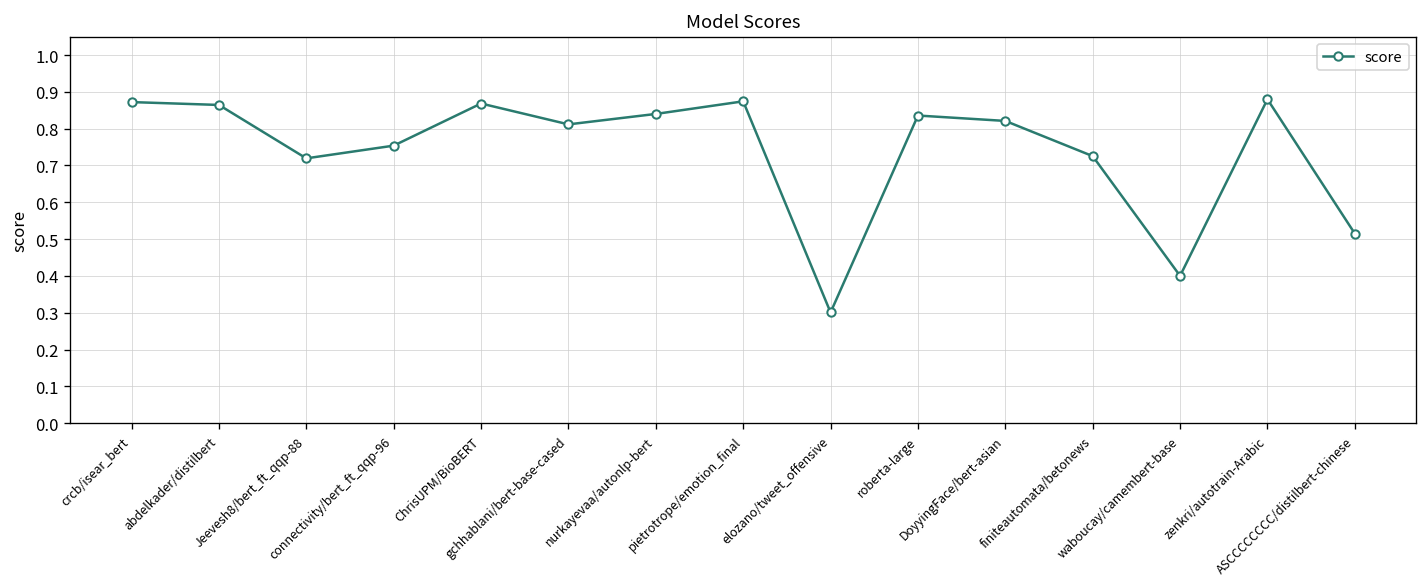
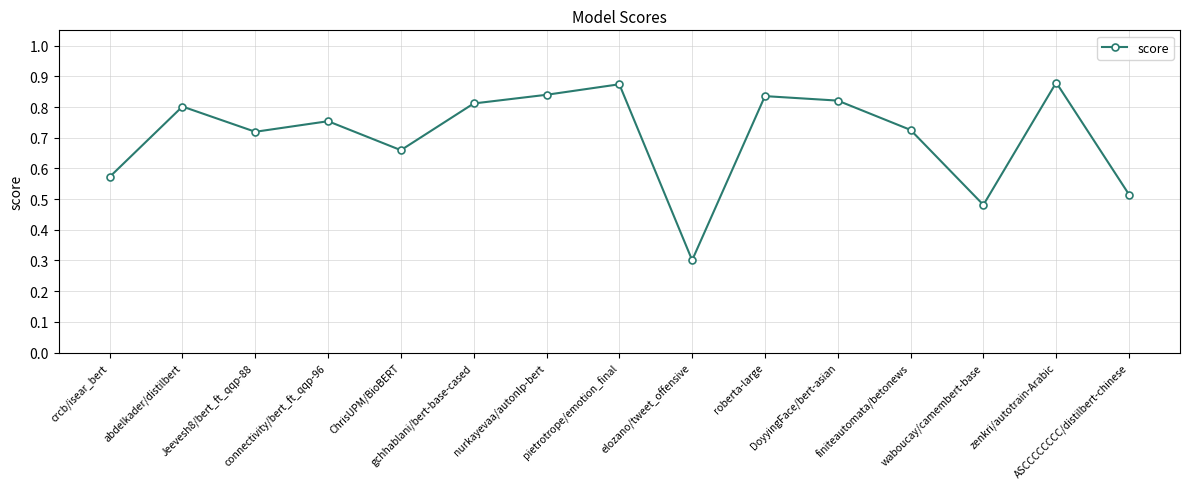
crcb/isear_bert: 0.87 -> 0.57
abdelkader/distilbert: 0.86 -> 0.80
ChrisUPM/BioBERT: 0.87 -> 0.66
waboucay/camembert-base: 0.40 -> 0.48
